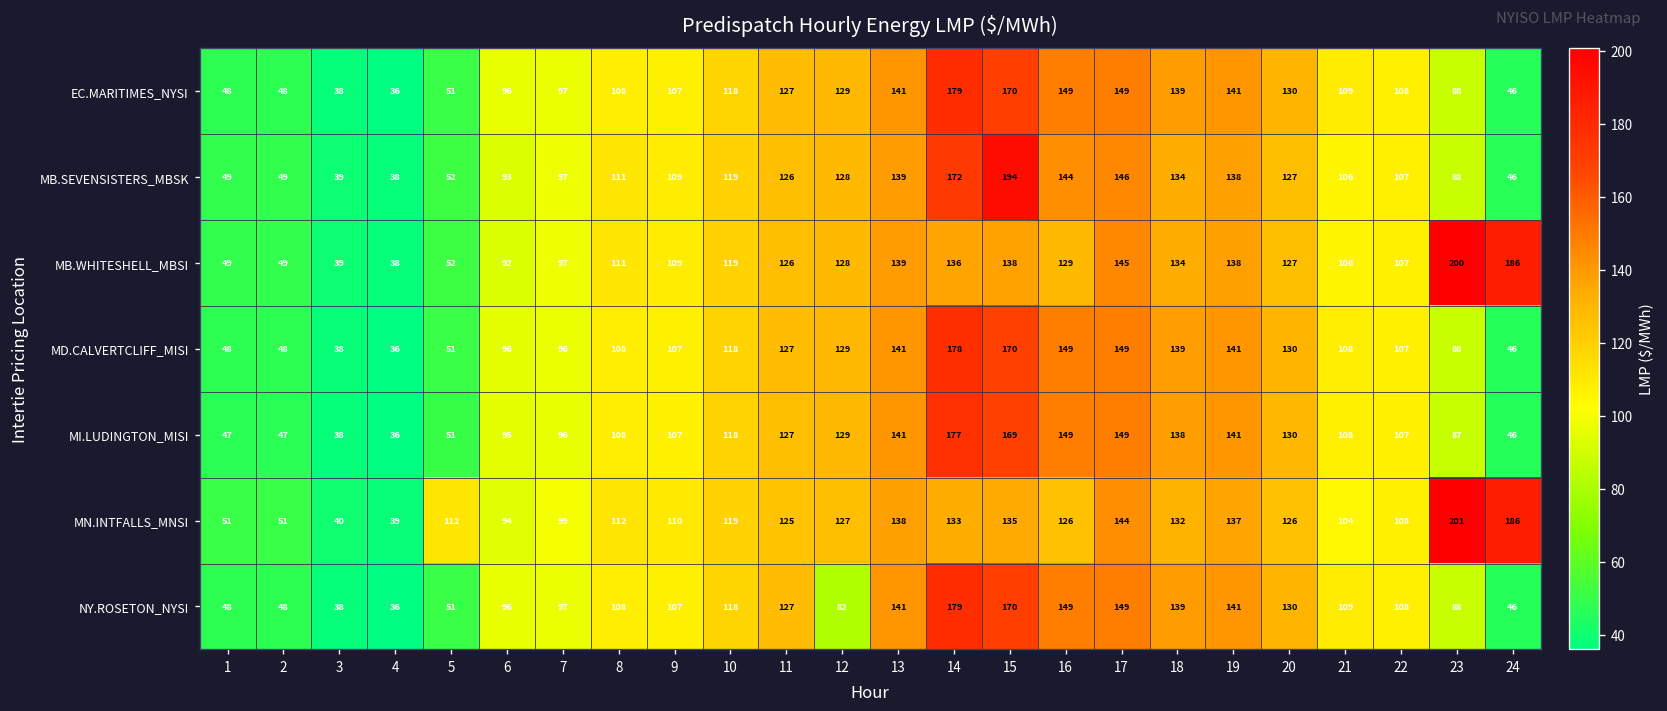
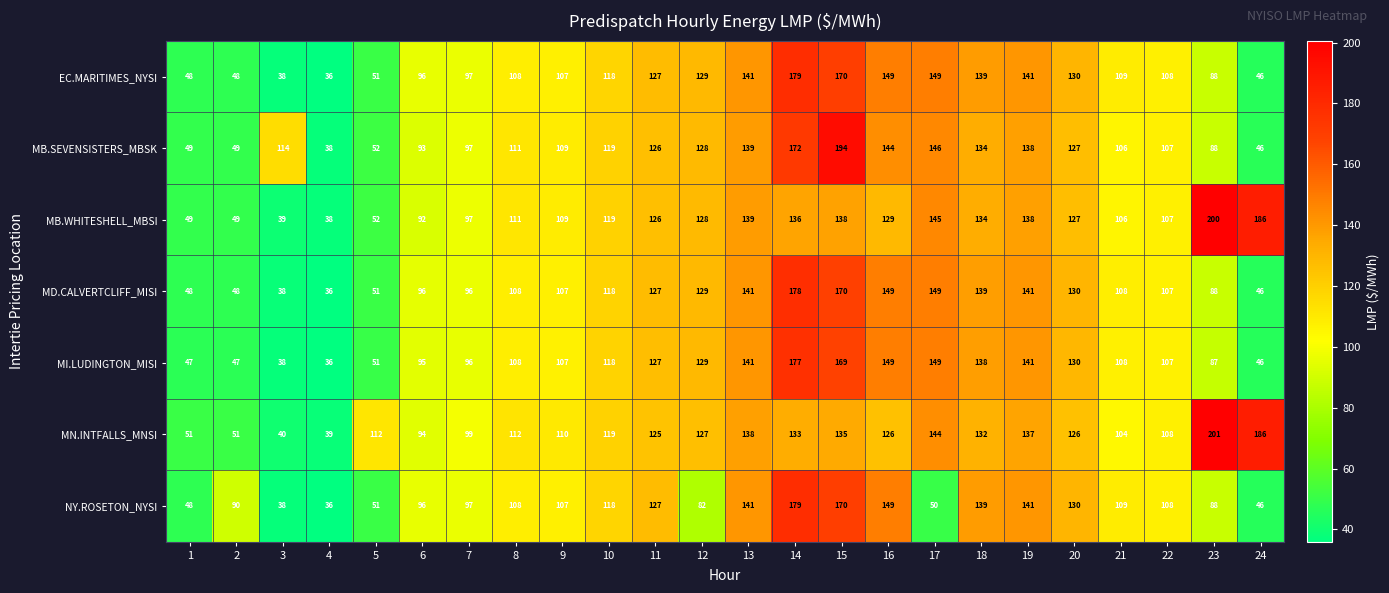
MB.SEVENSISTERS_MBSK, 3: 39 -> 114
NY.ROSETON_NYSI, 2: 48 -> 90
NY.ROSETON_NYSI, 17: 149 -> 50
